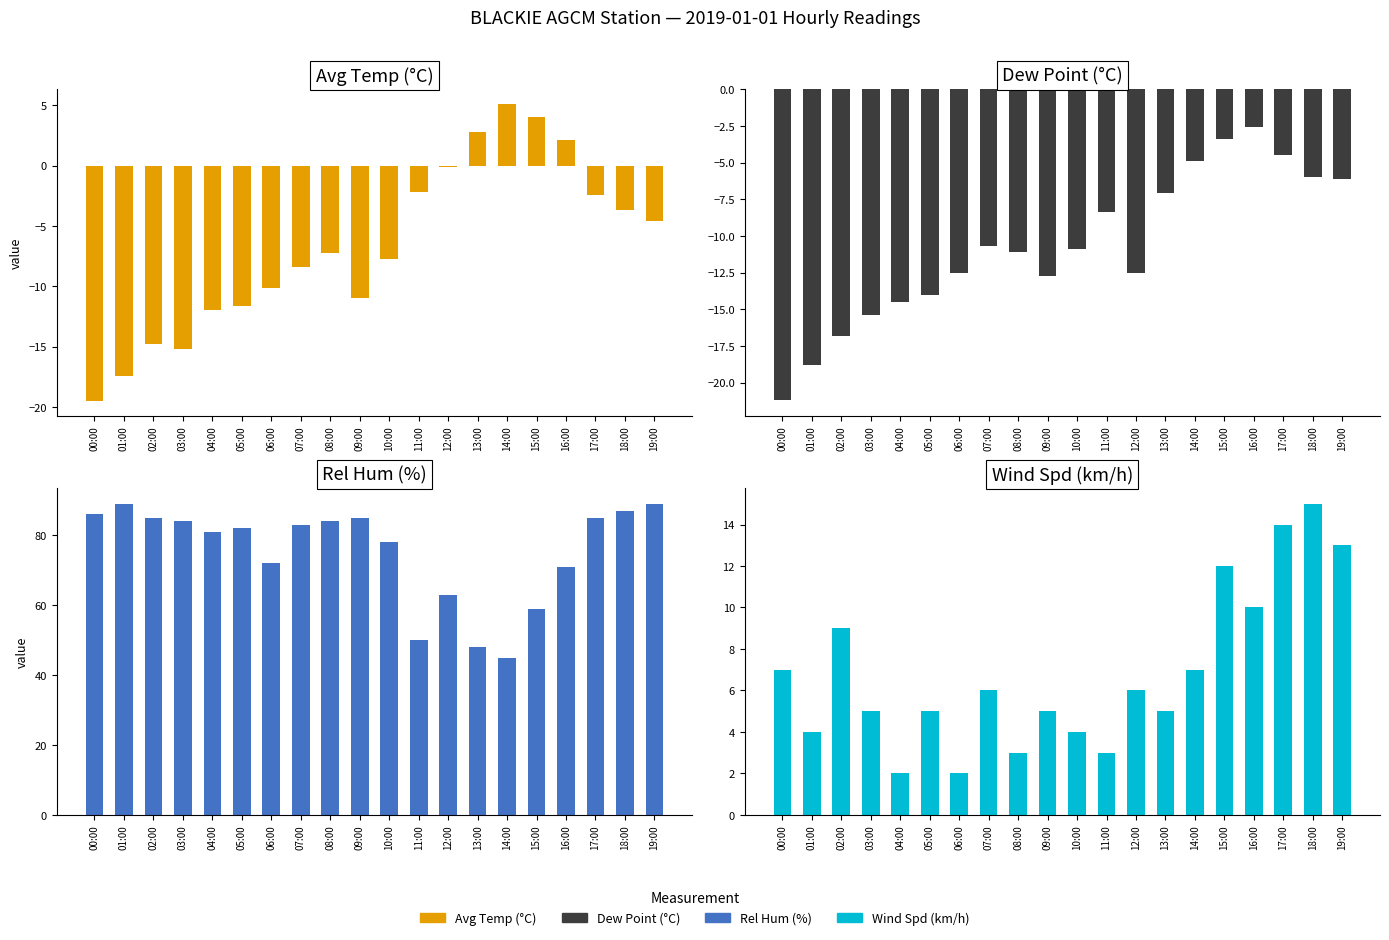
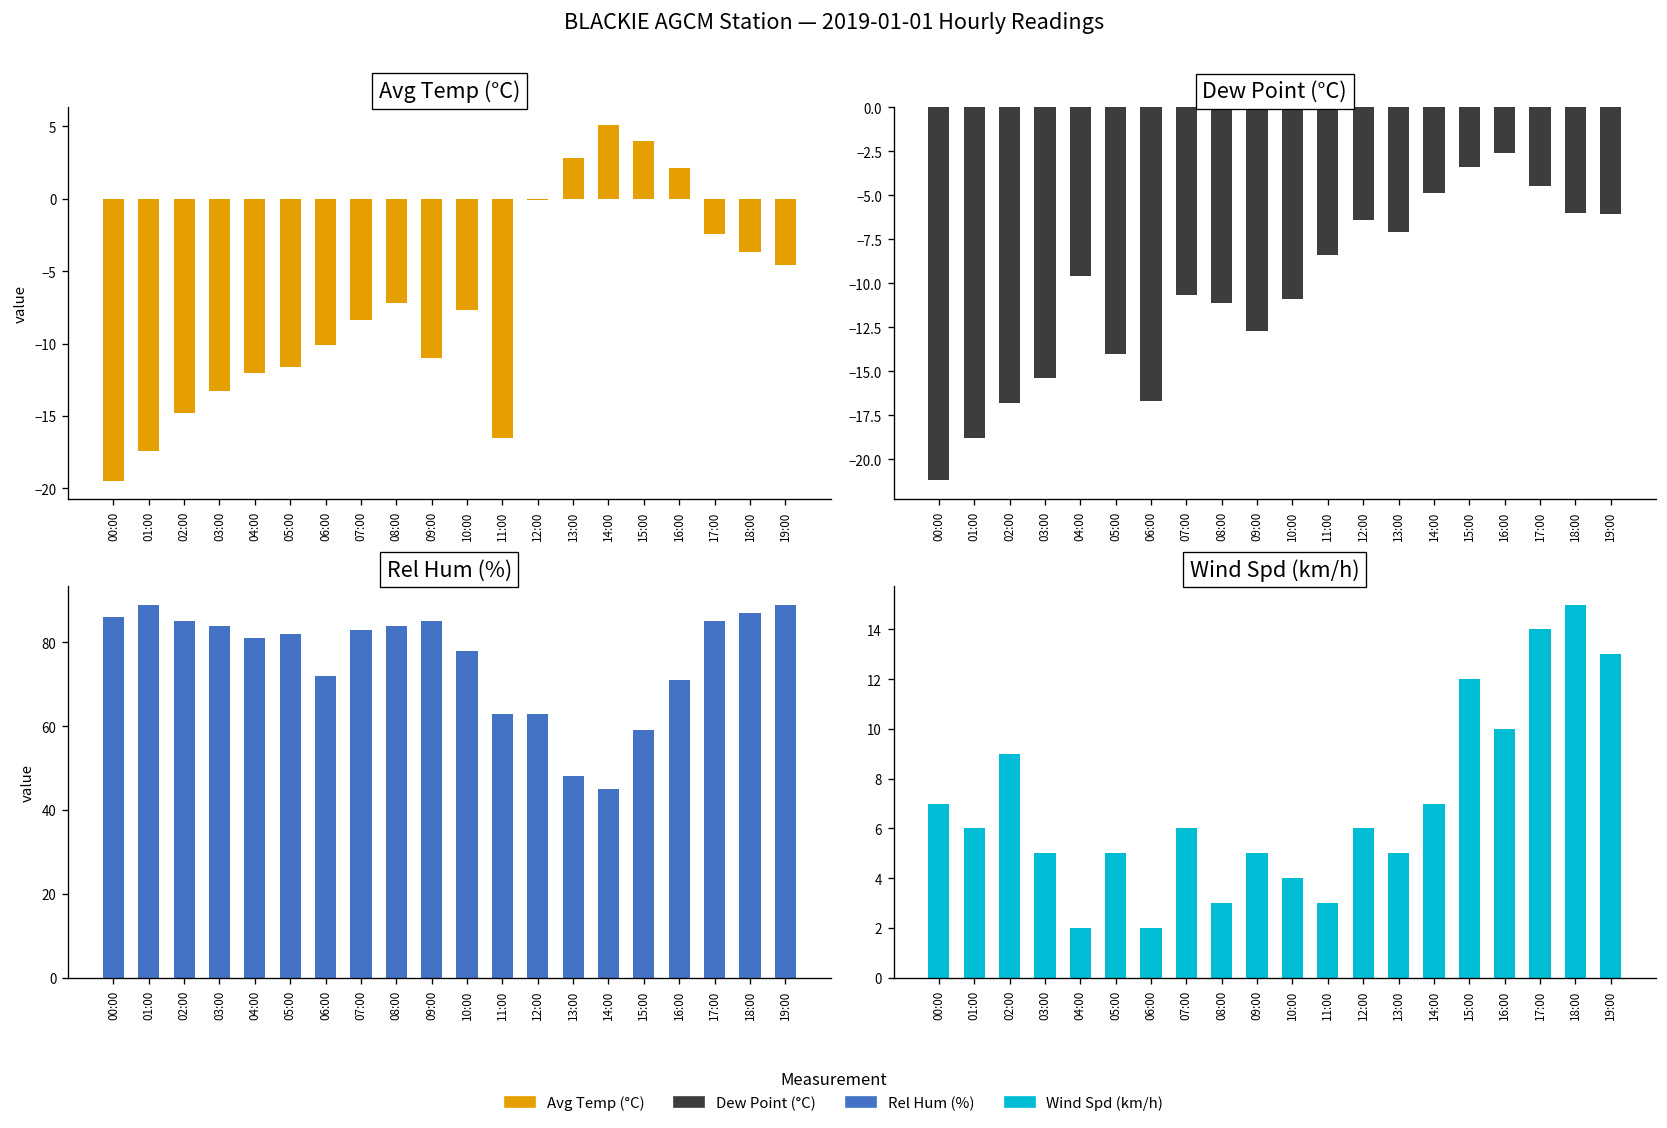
Avg Temp (°C), 03:00: -15.2 -> -13.3
Avg Temp (°C), 11:00: -2.2 -> -16.5
Dew Point (°C), 04:00: -14.5 -> -9.6
Dew Point (°C), 06:00: -12.5 -> -16.7
Dew Point (°C), 12:00: -12.5 -> -6.4
Rel Hum (%), 11:00: 50 -> 63
Wind Spd (km/h), 01:00: 4 -> 6
